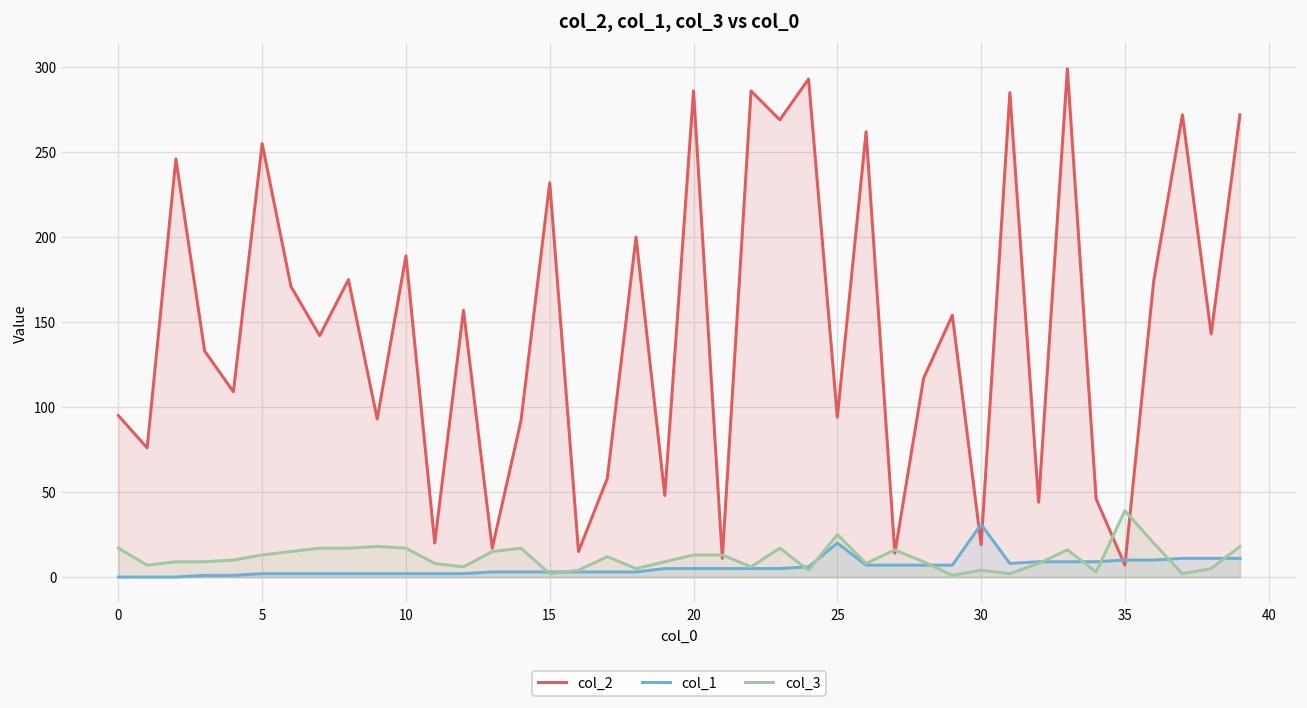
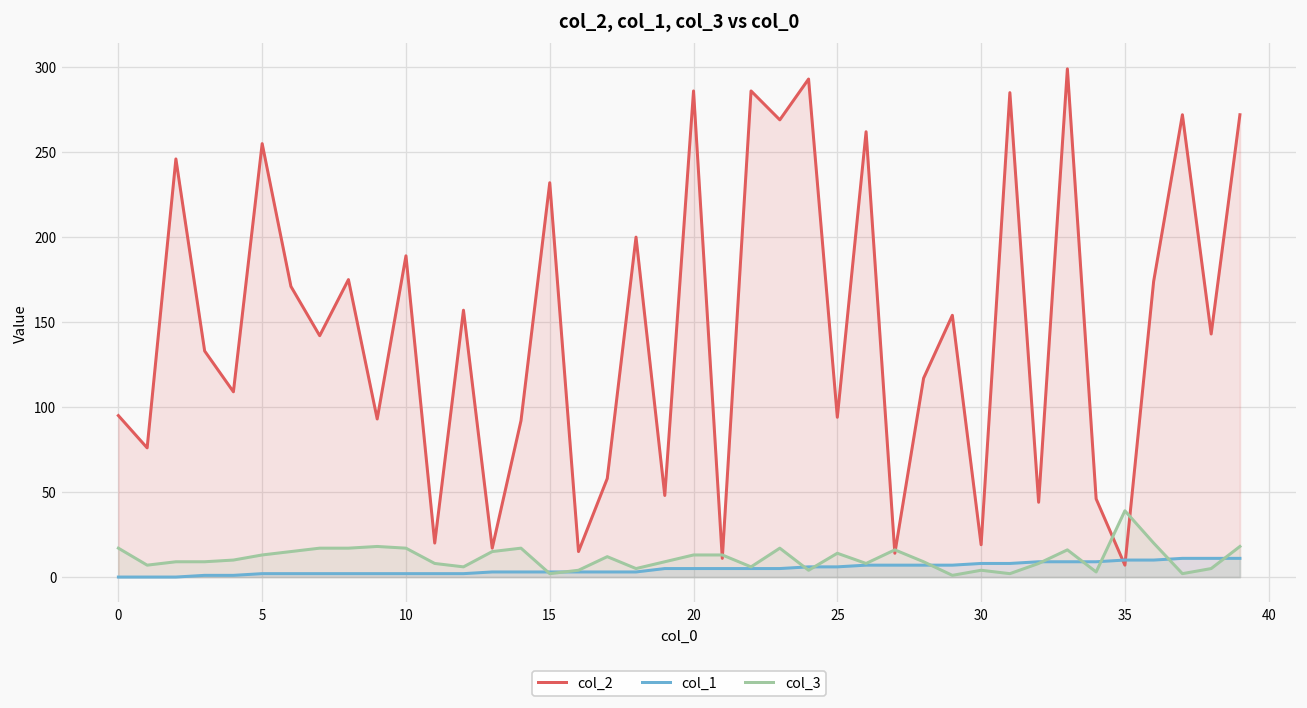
col_1, 25: 20 -> 6
col_3, 25: 25 -> 14
col_1, 30: 31 -> 8
